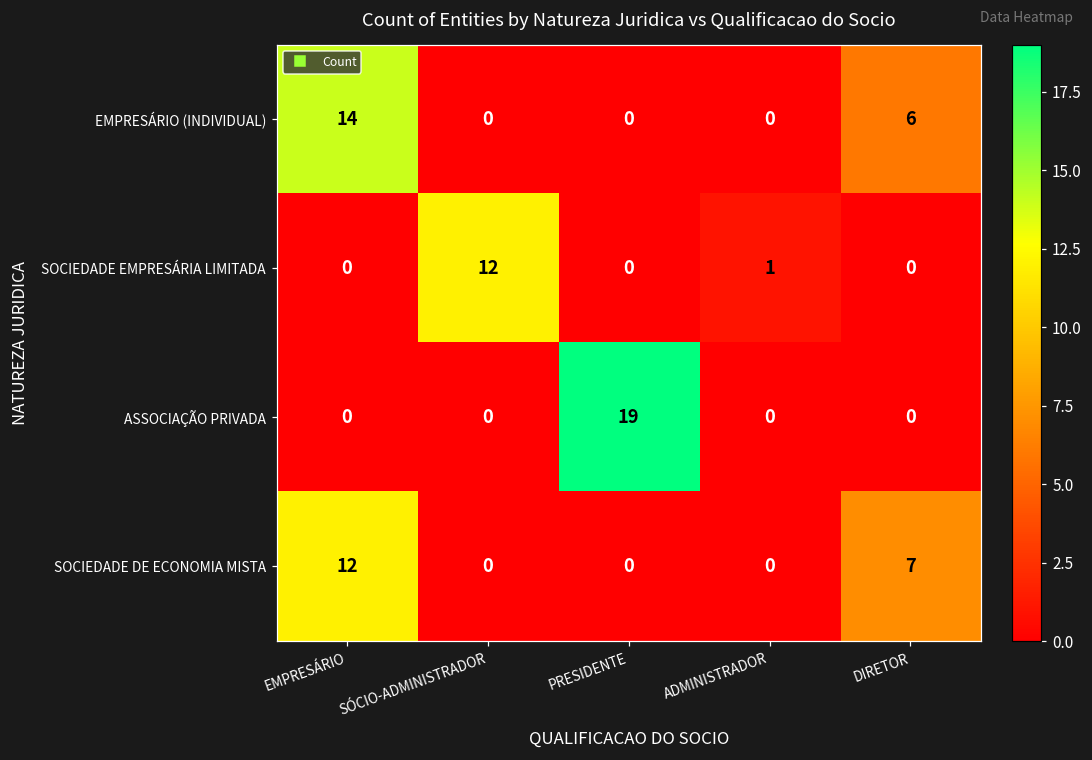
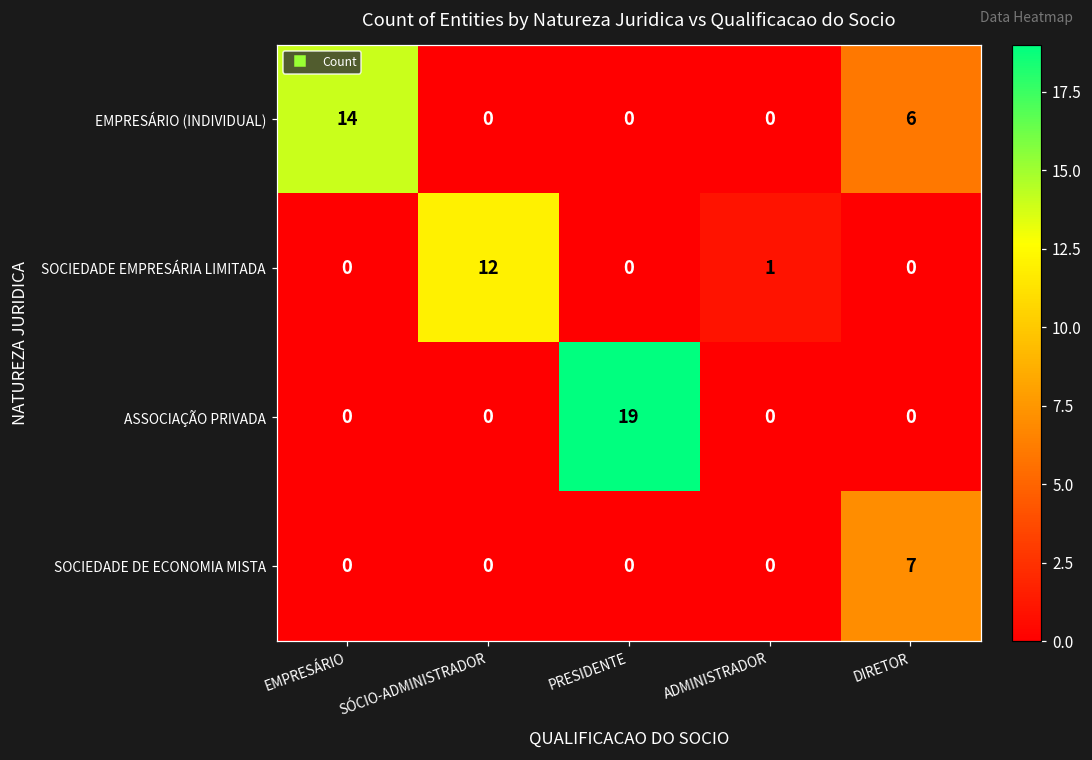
SOCIEDADE DE ECONOMIA MISTA, EMPRESÁRIO: 12 -> 0
